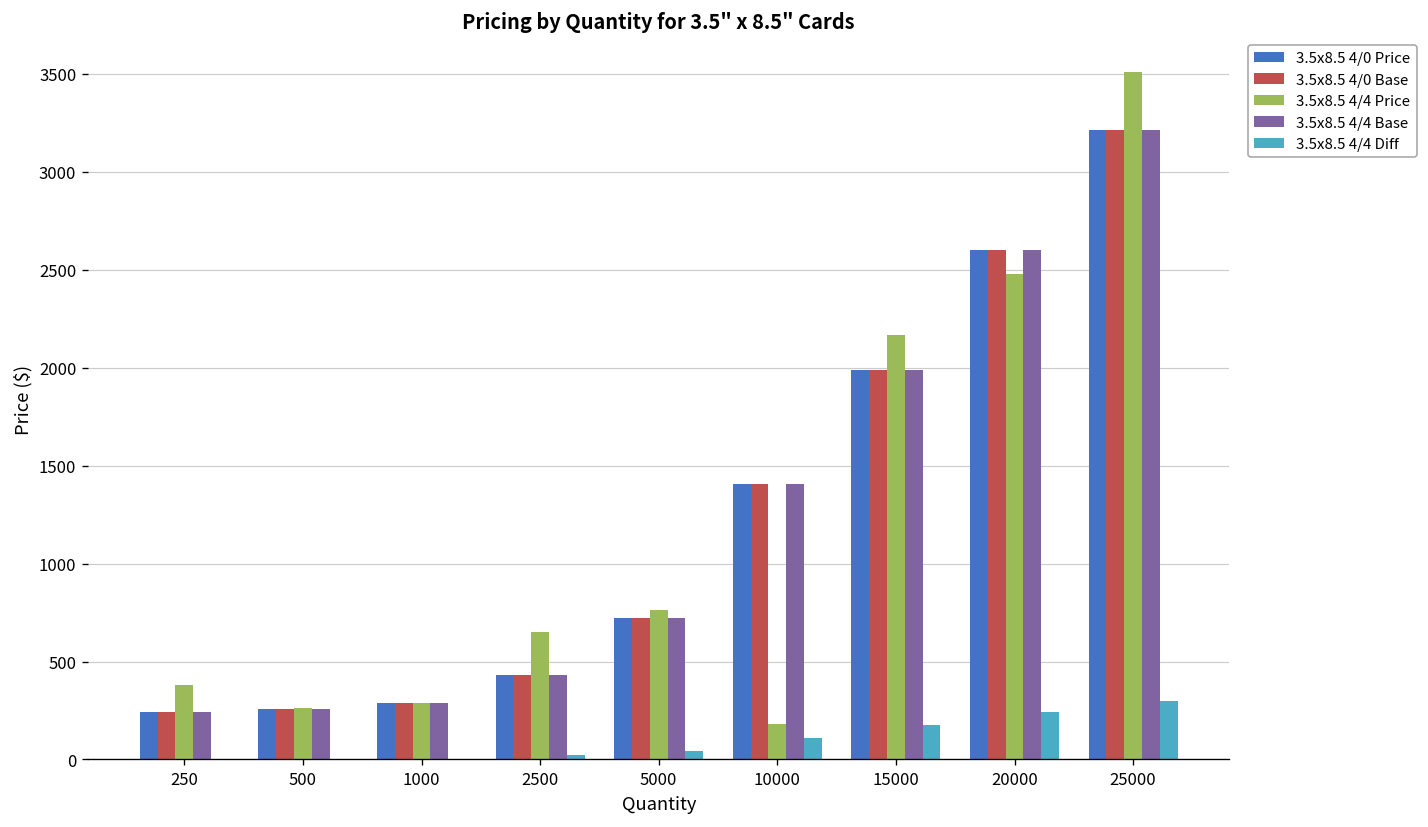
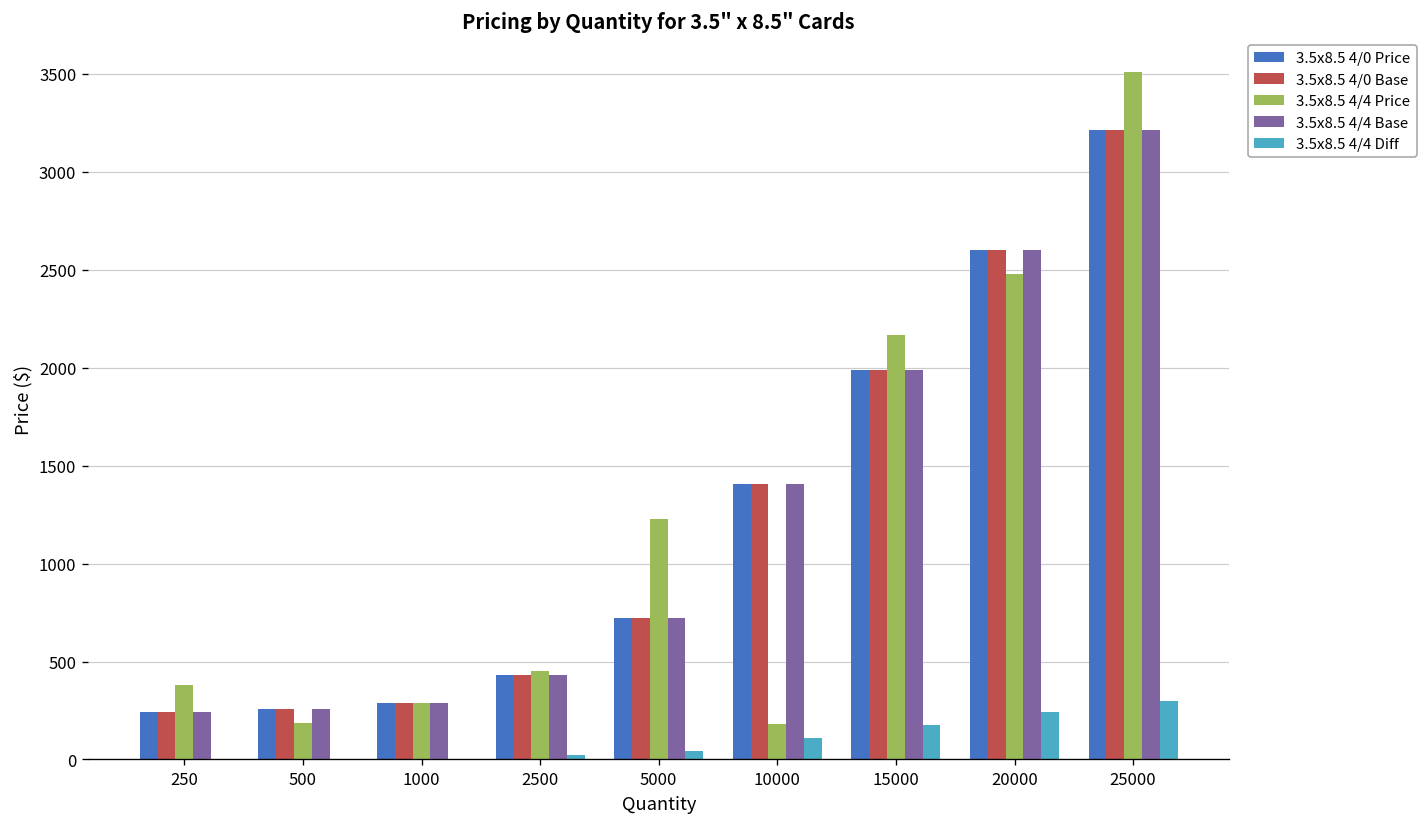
3.5x8.5 4/4 Price, 500: 260 -> 190
3.5x8.5 4/4 Price, 2500: 650 -> 450
3.5x8.5 4/4 Price, 5000: 760 -> 1230
